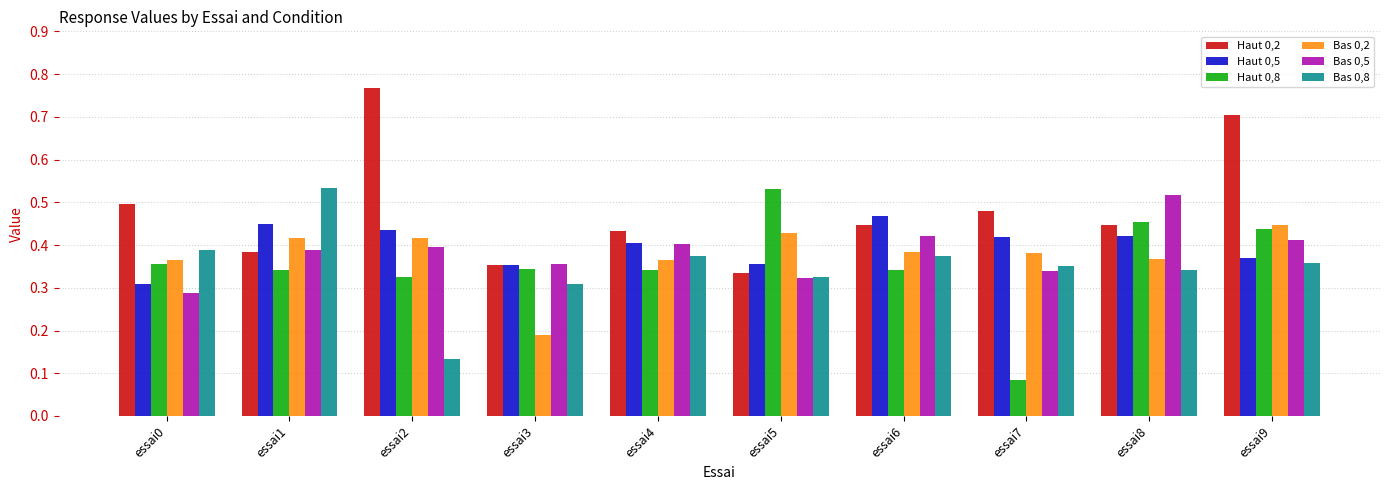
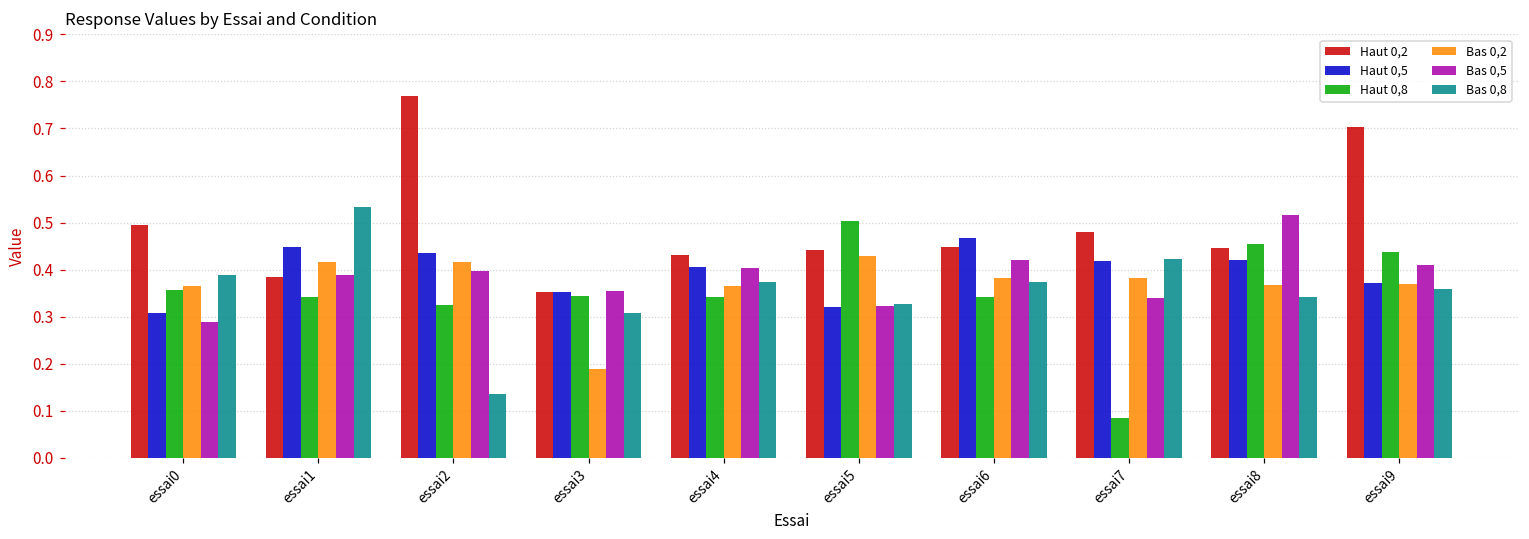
Haut 0,2, essai5: 0.34 -> 0.44
Haut 0,5, essai5: 0.36 -> 0.32
Haut 0,8, essai5: 0.53 -> 0.50
Bas 0,8, essai7: 0.35 -> 0.42
Bas 0,2, essai9: 0.45 -> 0.37
